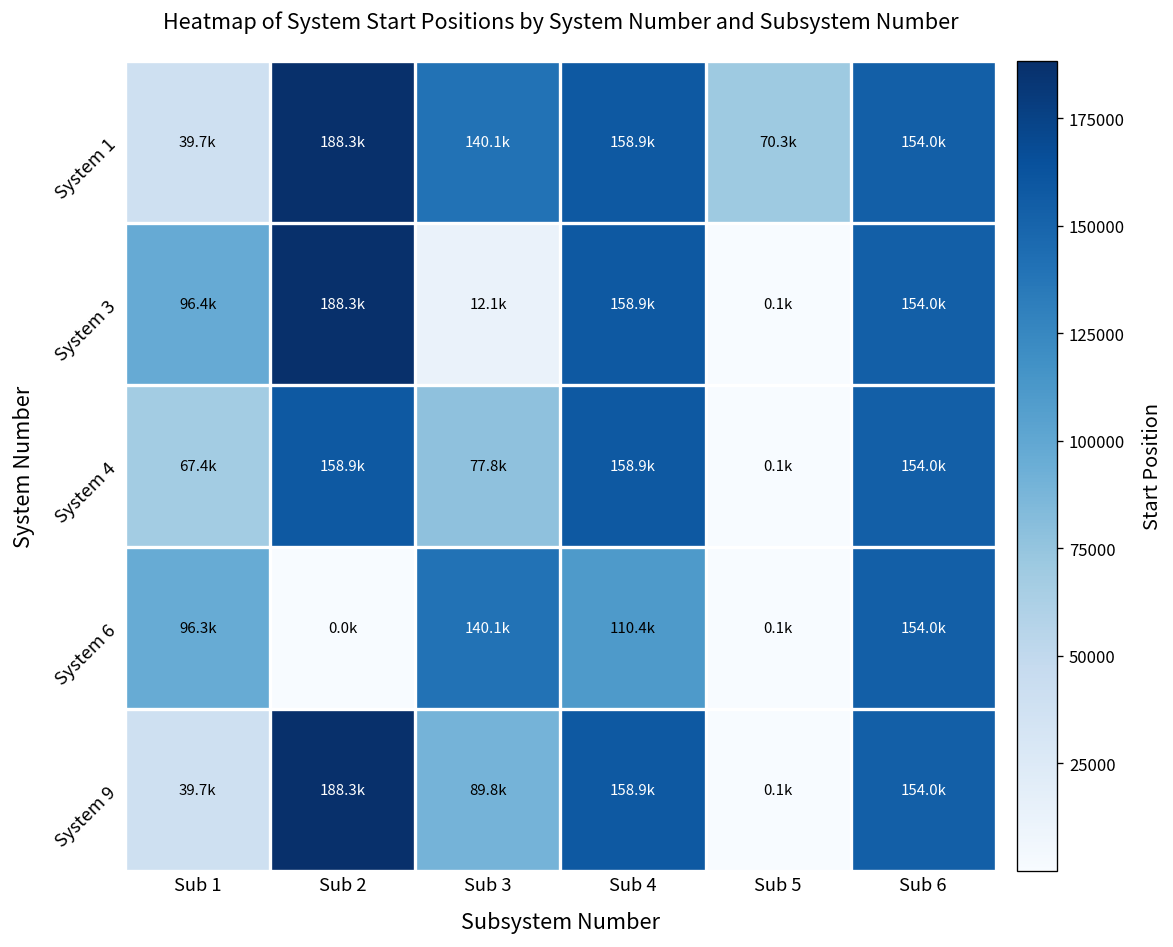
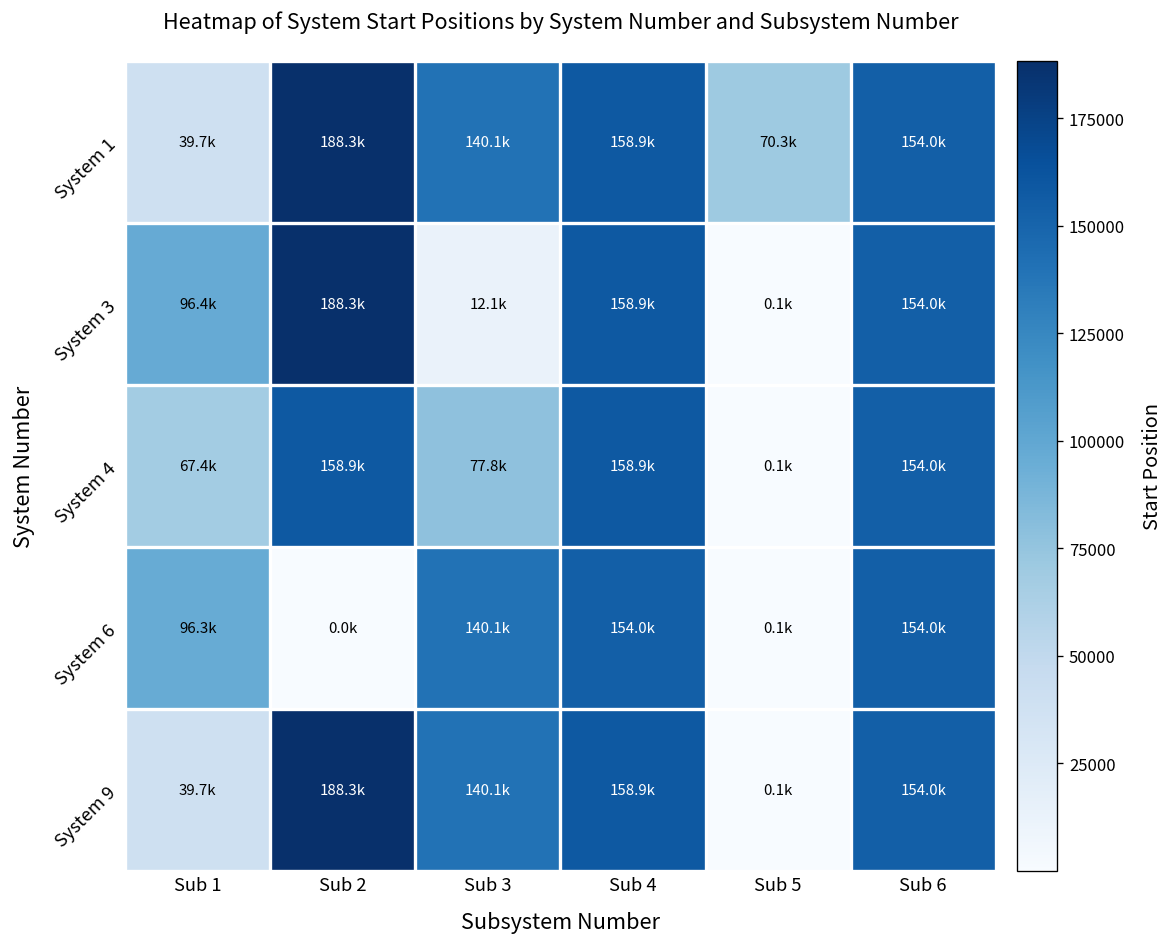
System 6, Sub 4: 110.4k -> 154.0k
System 9, Sub 3: 89.8k -> 140.1k
